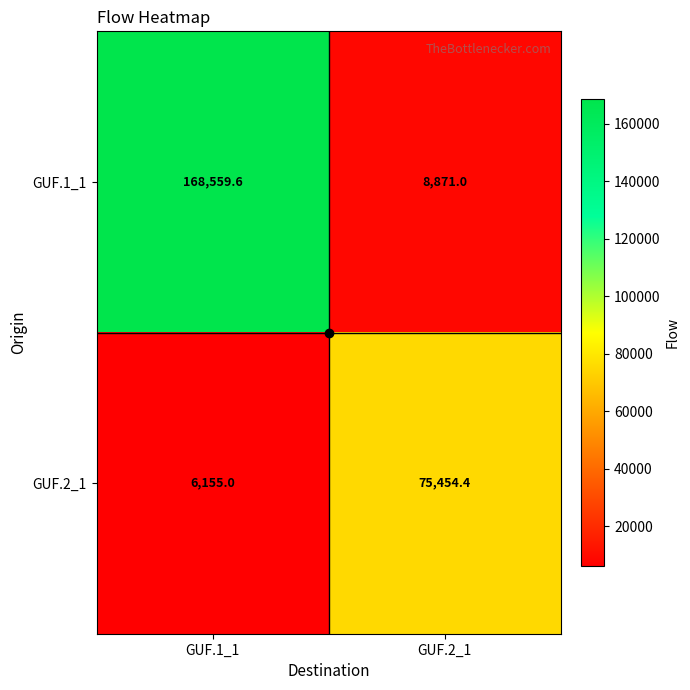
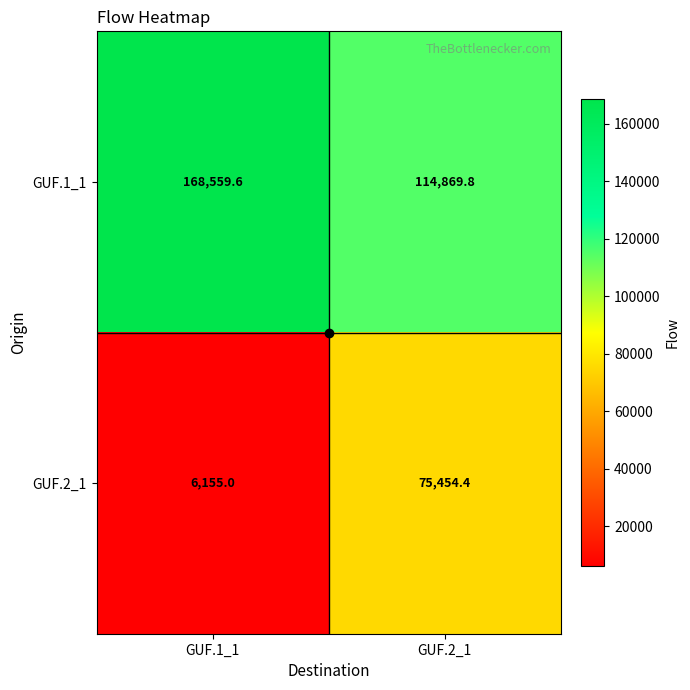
GUF.1_1, GUF.2_1: 8,871.0 -> 114,869.8
